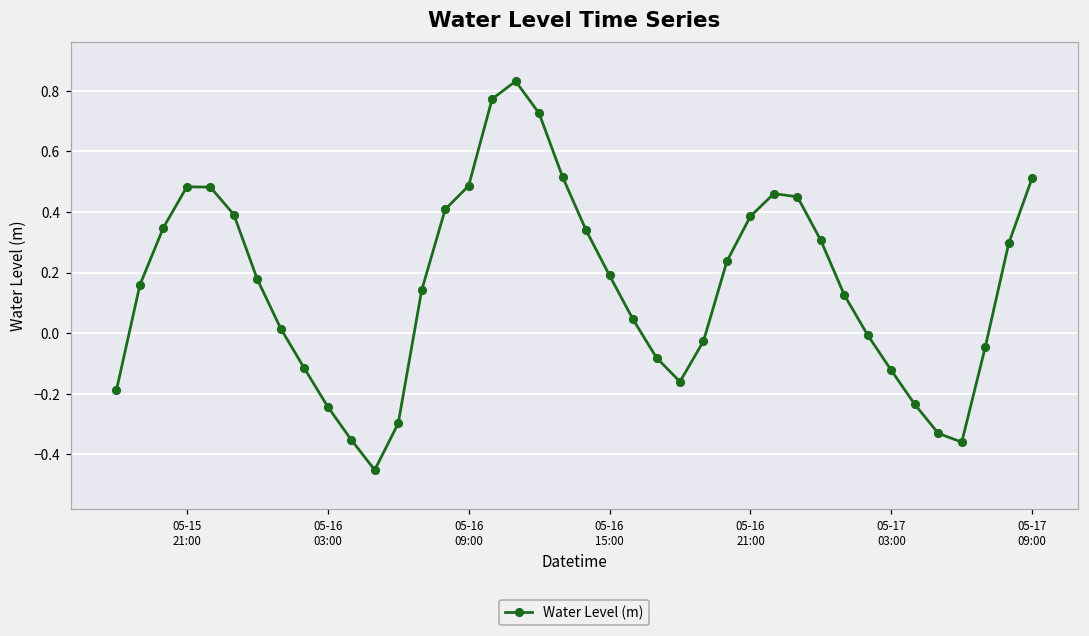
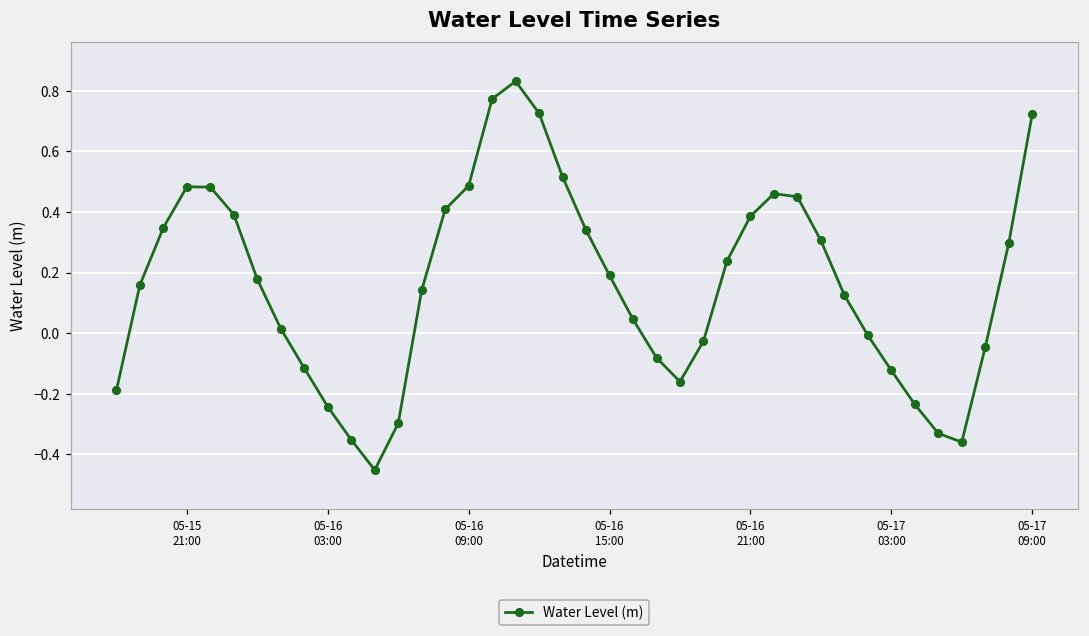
05-17 09:00: 0.51 -> 0.72
